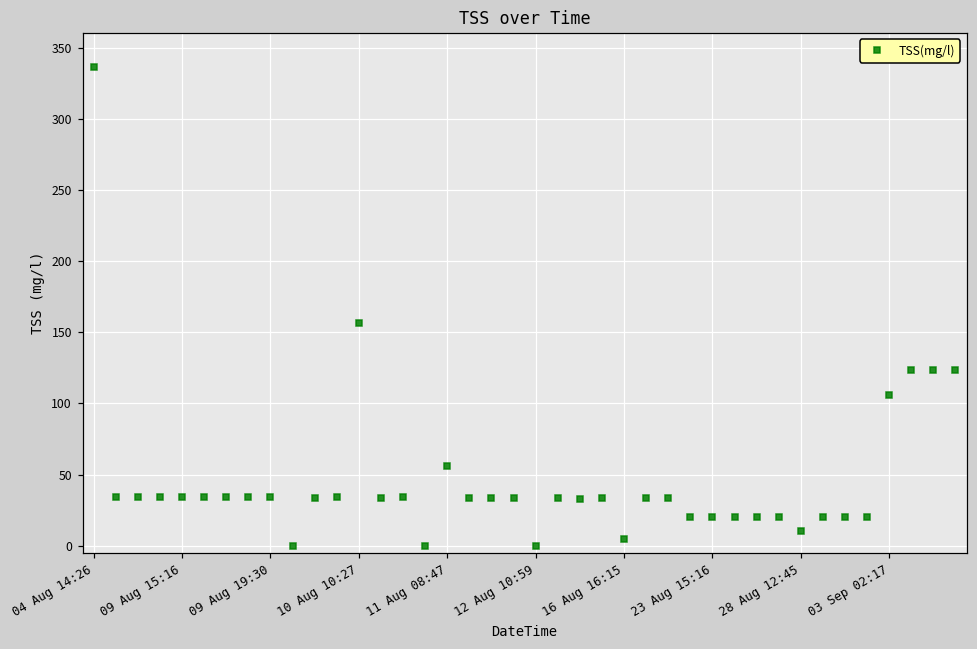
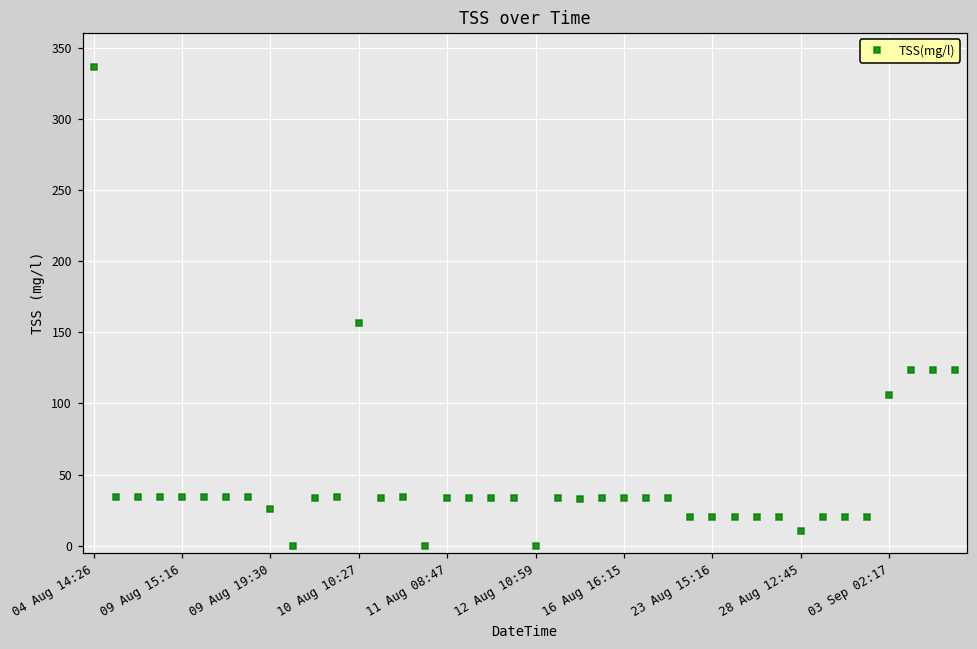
09 Aug 19:30: 34 -> 26
11 Aug 08:47: 56 -> 34
16 Aug 16:15: 5 -> 33
